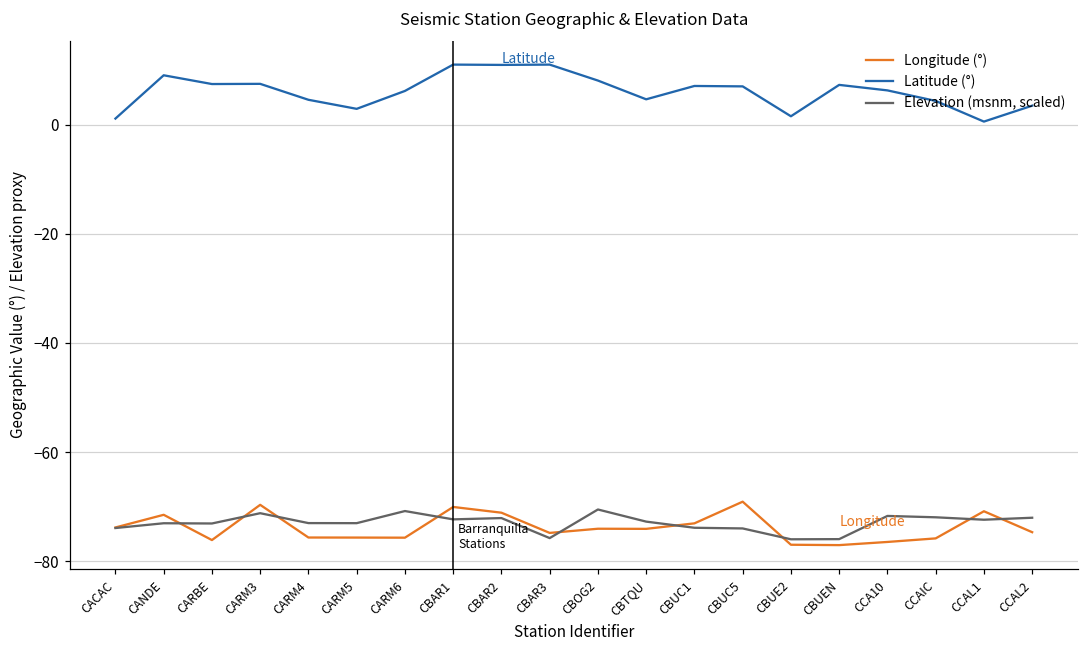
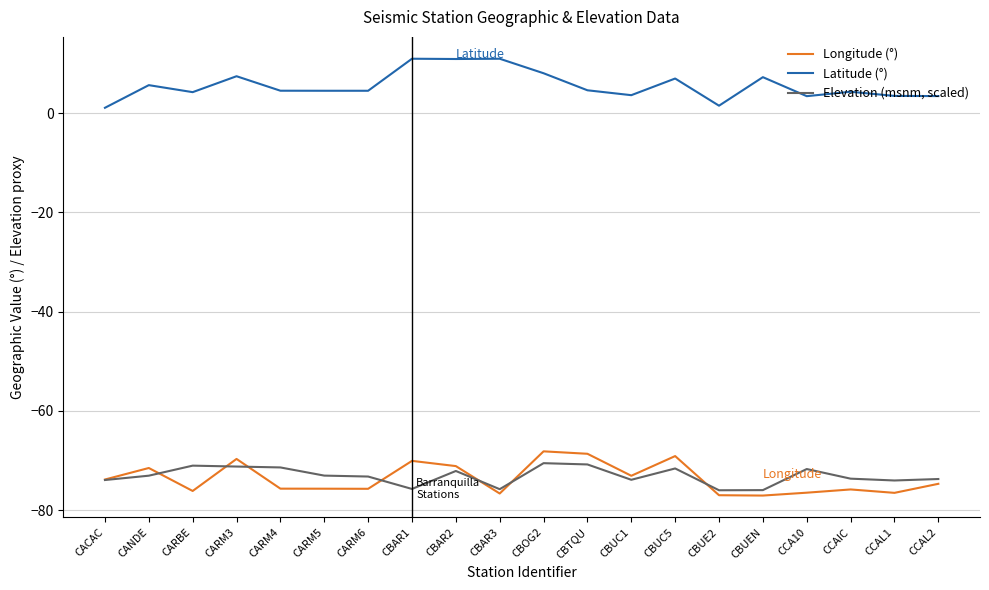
Latitude (°), CANDE: 9 -> 6
Latitude (°), CARBE: 7 -> 4
Elevation (msnm, scaled), CARBE: -73 -> -71
Elevation (msnm, scaled), CARM4: -73 -> -71
Latitude (°), CARM5: 3 -> 5
Latitude (°), CARM6: 6 -> 5
Elevation (msnm, scaled), CARM6: -71 -> -73
Elevation (msnm, scaled), CBAR1: -72 -> -76
Longitude (°), CBAR3: -75 -> -77
Longitude (°), CBOG2: -74 -> -68
Longitude (°), CBTQU: -74 -> -69
Elevation (msnm, scaled), CBTQU: -73 -> -71
Latitude (°), CBUC1: 7 -> 4
Elevation (msnm, scaled), CBUC5: -74 -> -72
Latitude (°), CCA10: 6 -> 3
Elevation (msnm, scaled), CCAIC: -72 -> -74
Longitude (°), CCAL1: -71 -> -77
Latitude (°), CCAL1: 1 -> 3
Elevation (msnm, scaled), CCAL1: -72 -> -74
Elevation (msnm, scaled), CCAL2: -72 -> -74
